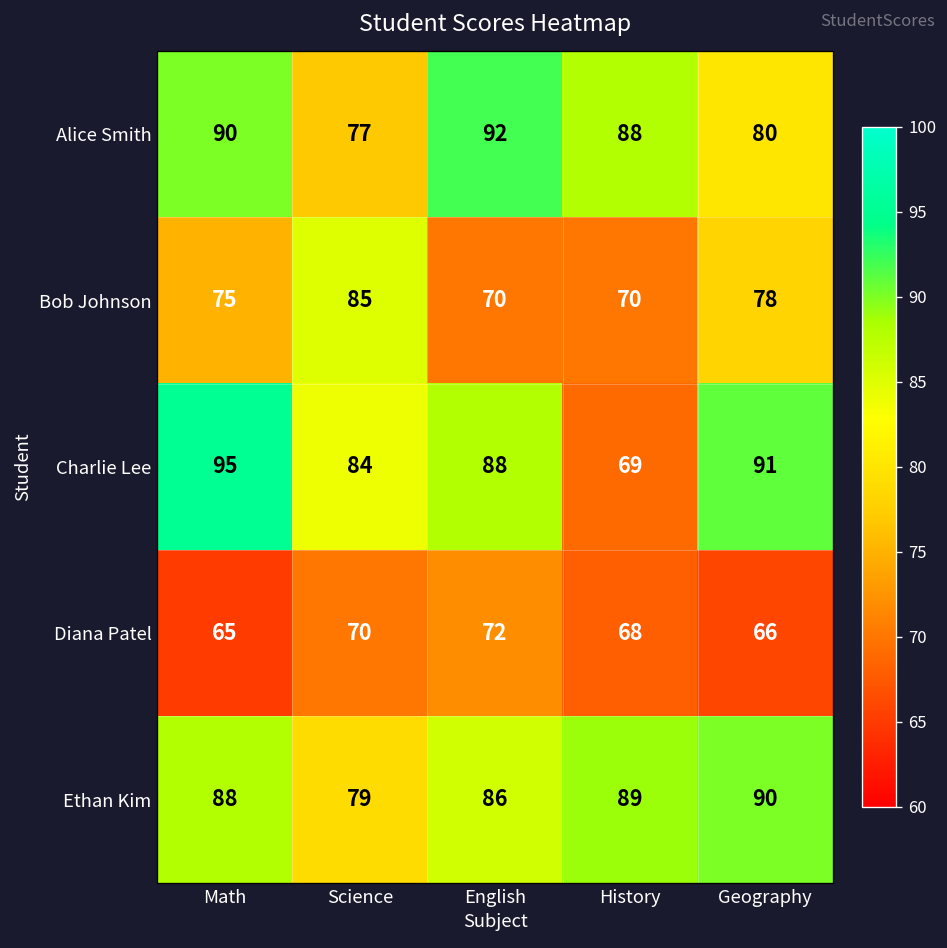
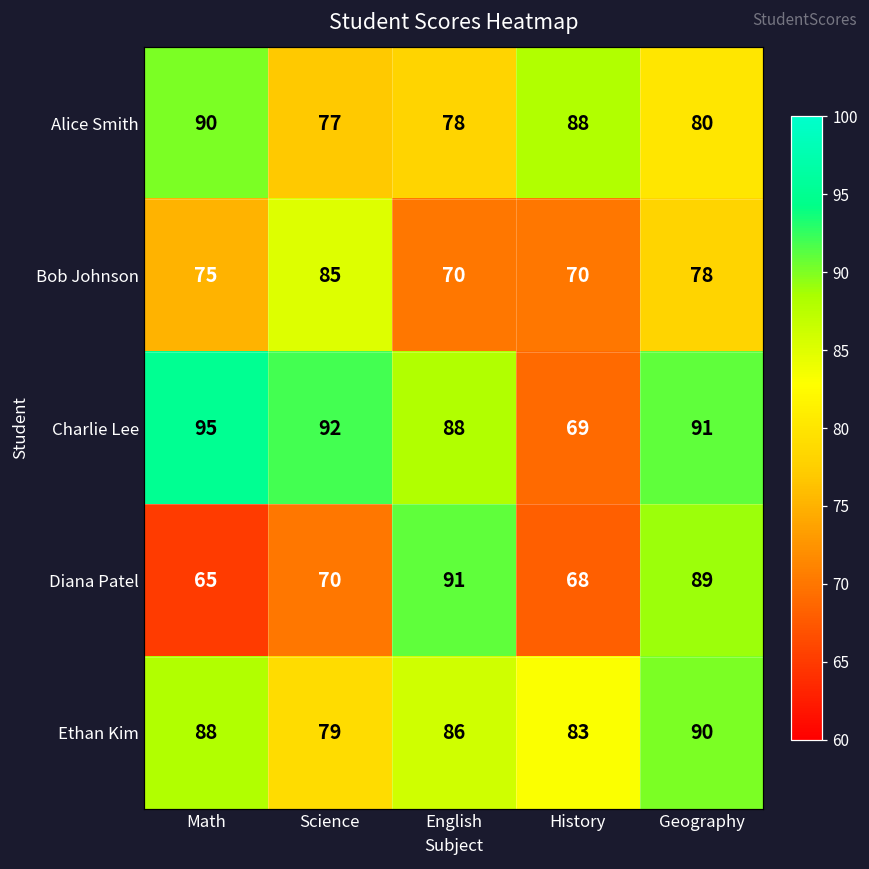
Alice Smith, English: 92 -> 78
Charlie Lee, Science: 84 -> 92
Diana Patel, English: 72 -> 91
Diana Patel, Geography: 66 -> 89
Ethan Kim, History: 89 -> 83
